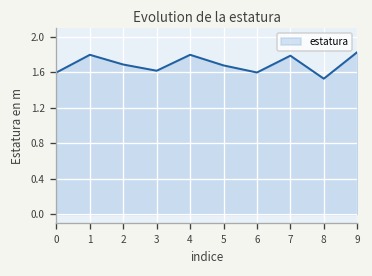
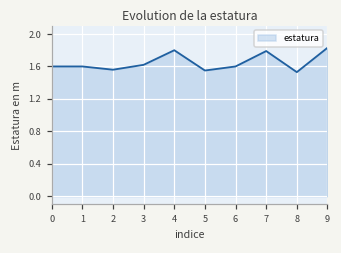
1: 1.8 -> 1.6
2: 1.7 -> 1.6
5: 1.7 -> 1.6
